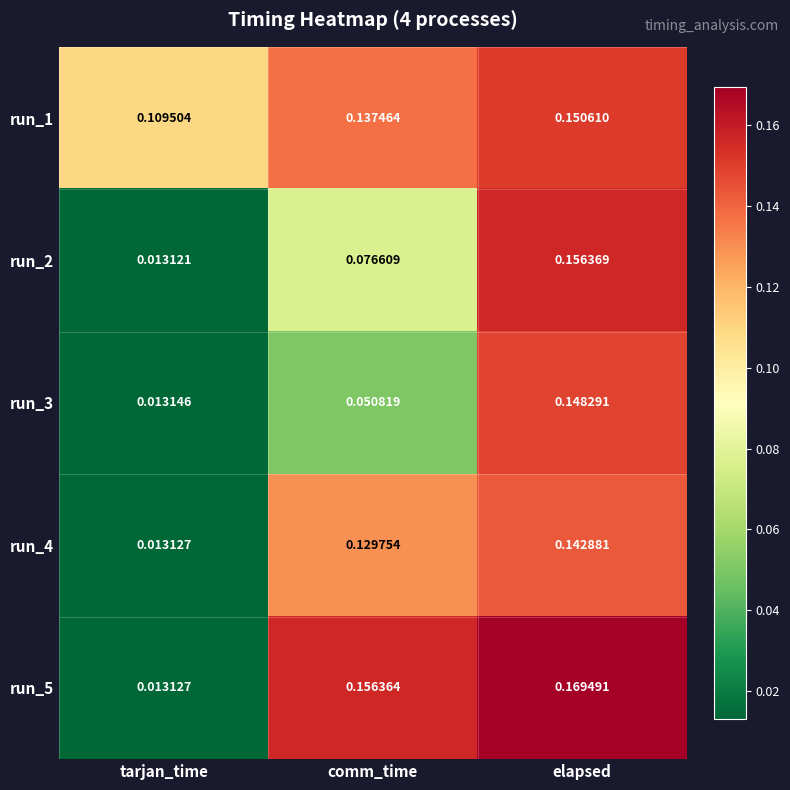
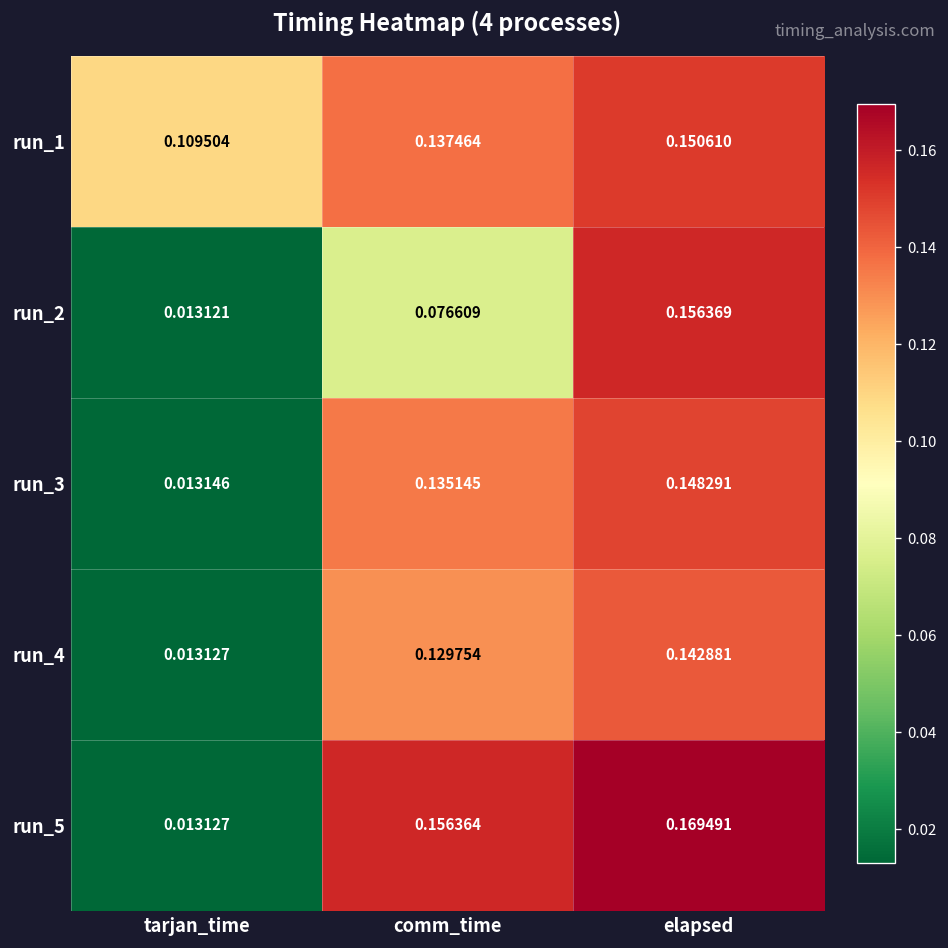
run_3, comm_time: 0.050819 -> 0.135145
